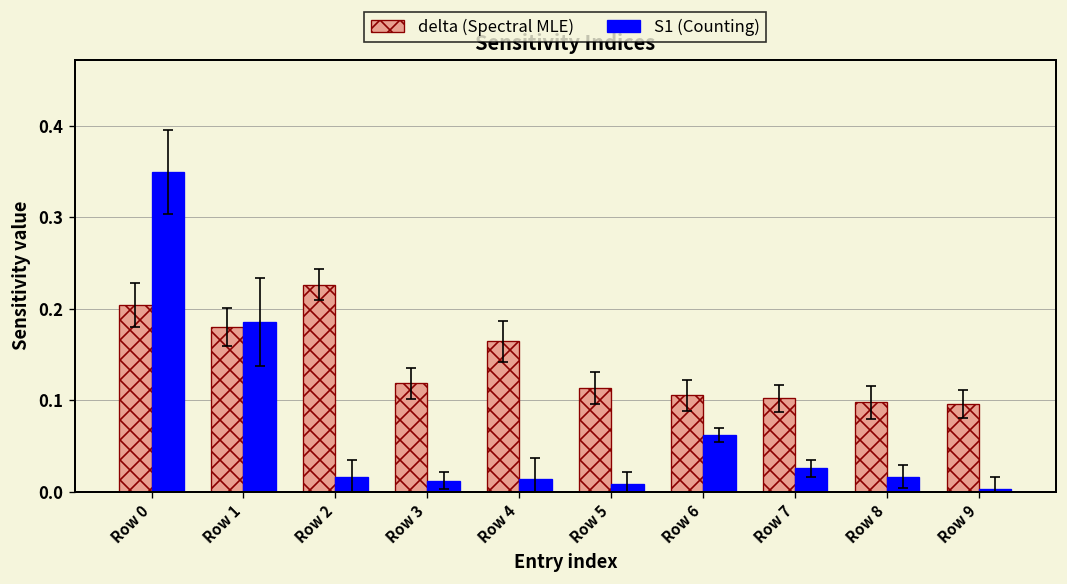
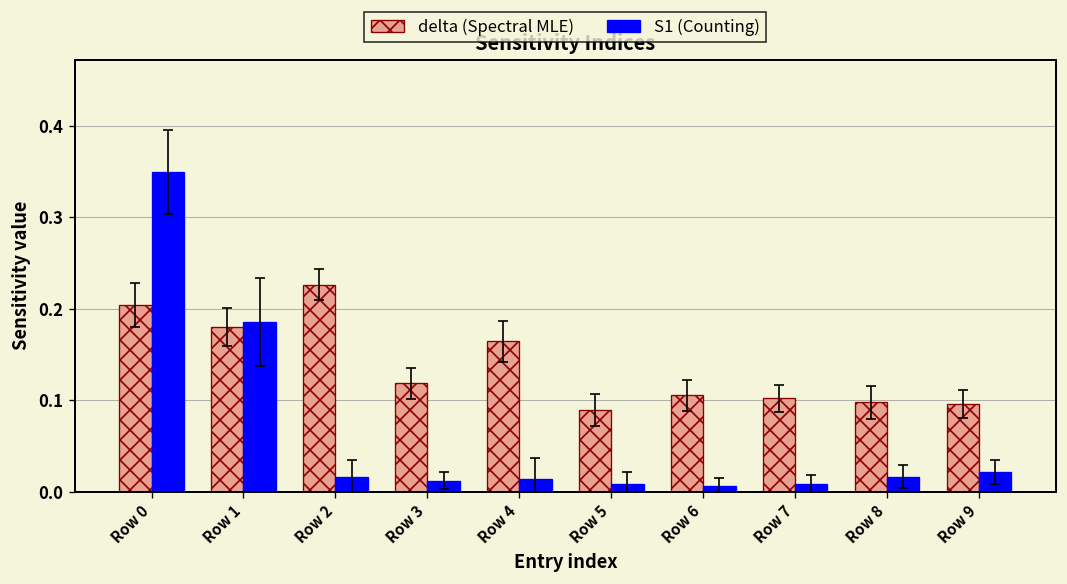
delta (Spectral MLE), Row 5: 0.11 -> 0.09
S1 (Counting), Row 6: 0.06 -> 0.01
S1 (Counting), Row 7: 0.03 -> 0.01
S1 (Counting), Row 9: 0.00 -> 0.02
